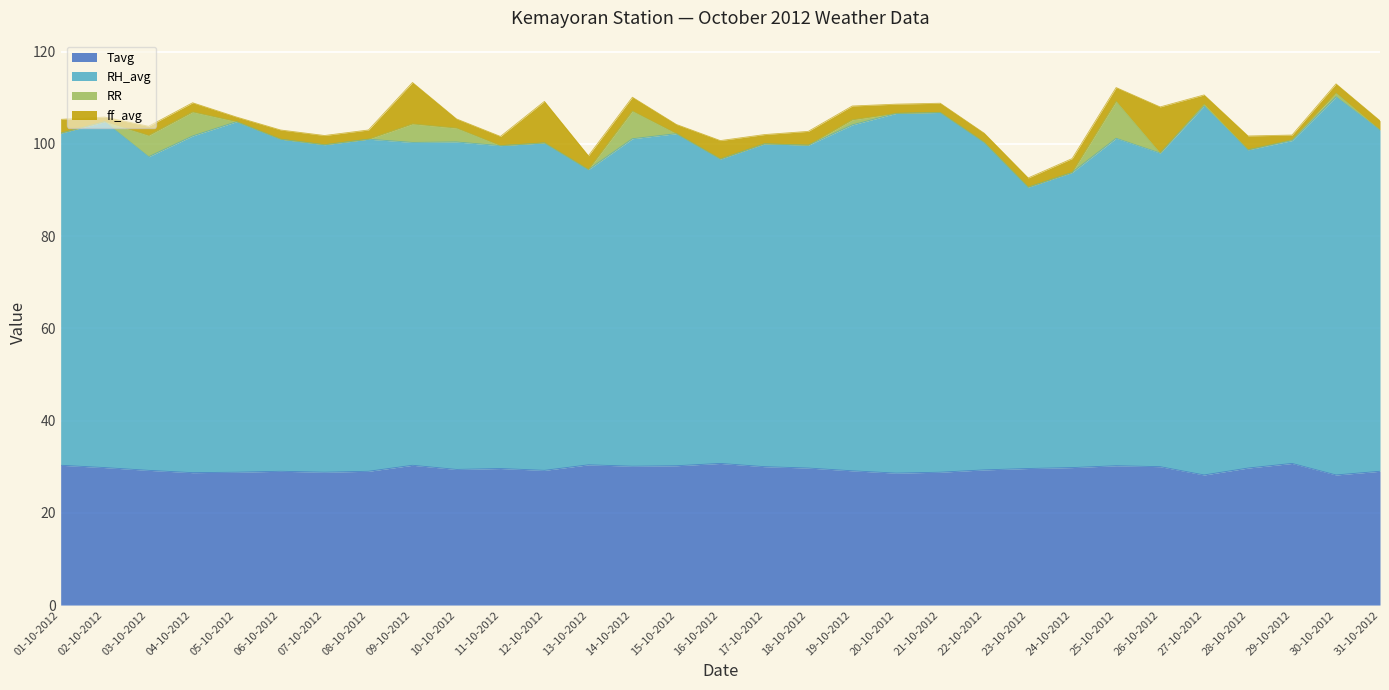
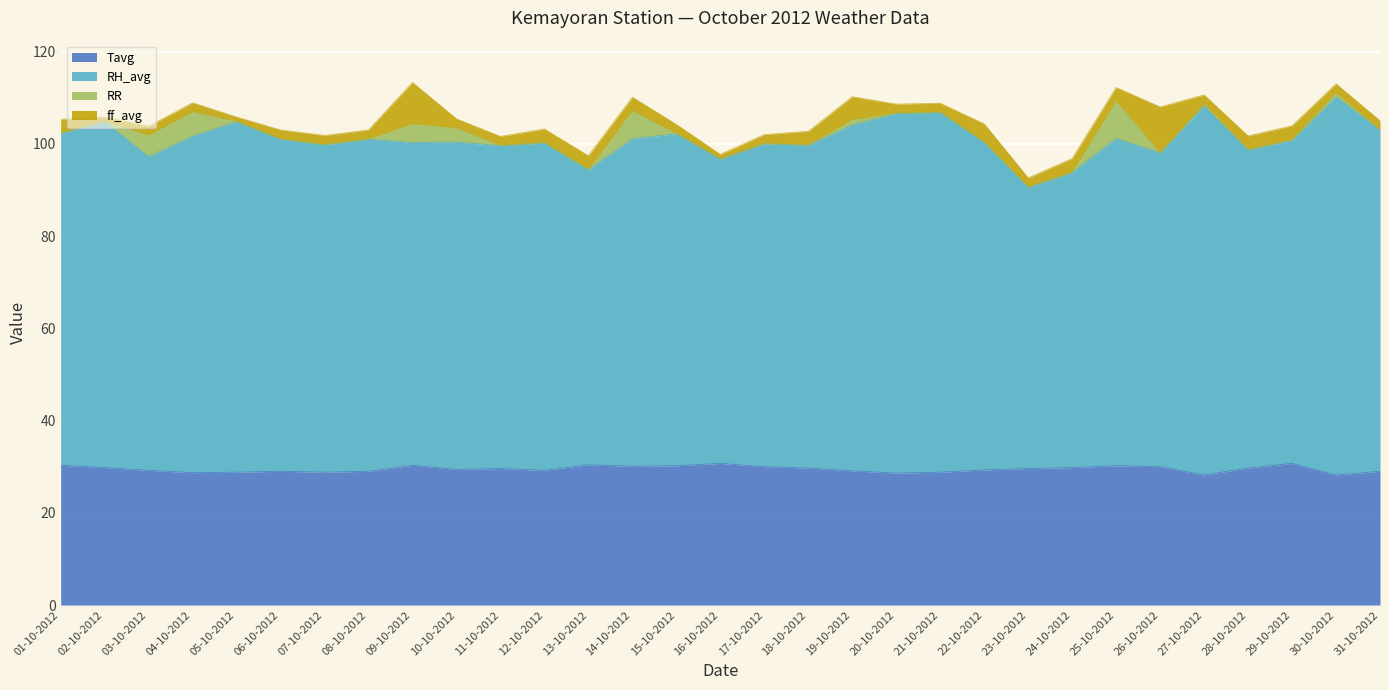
ff_avg, 12-10-2012: 9 -> 3
ff_avg, 16-10-2012: 4 -> 1
ff_avg, 19-10-2012: 3 -> 5
ff_avg, 22-10-2012: 2 -> 4
ff_avg, 29-10-2012: 1 -> 3
